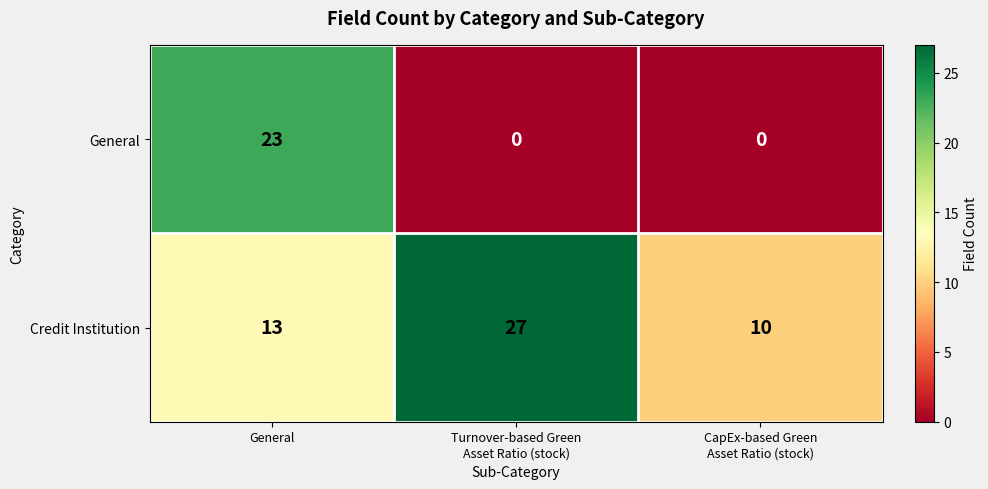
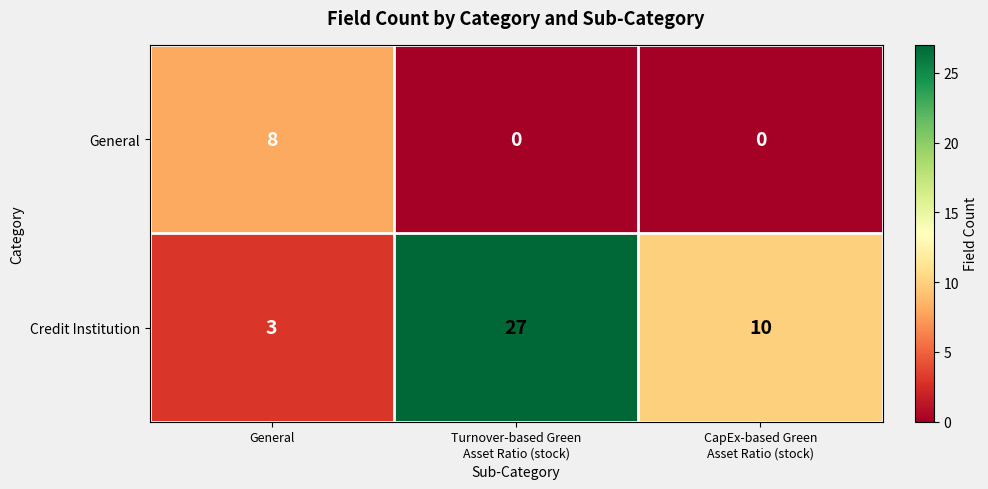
General, General: 23 -> 8
Credit Institution, General: 13 -> 3
